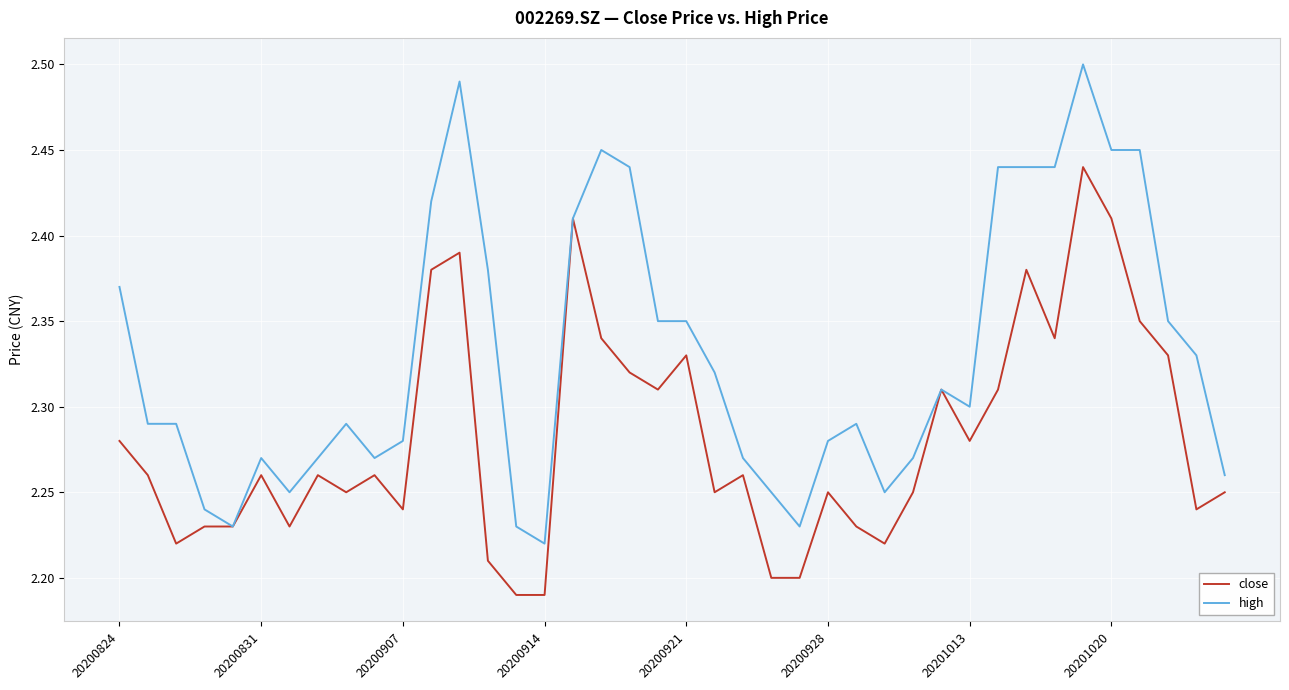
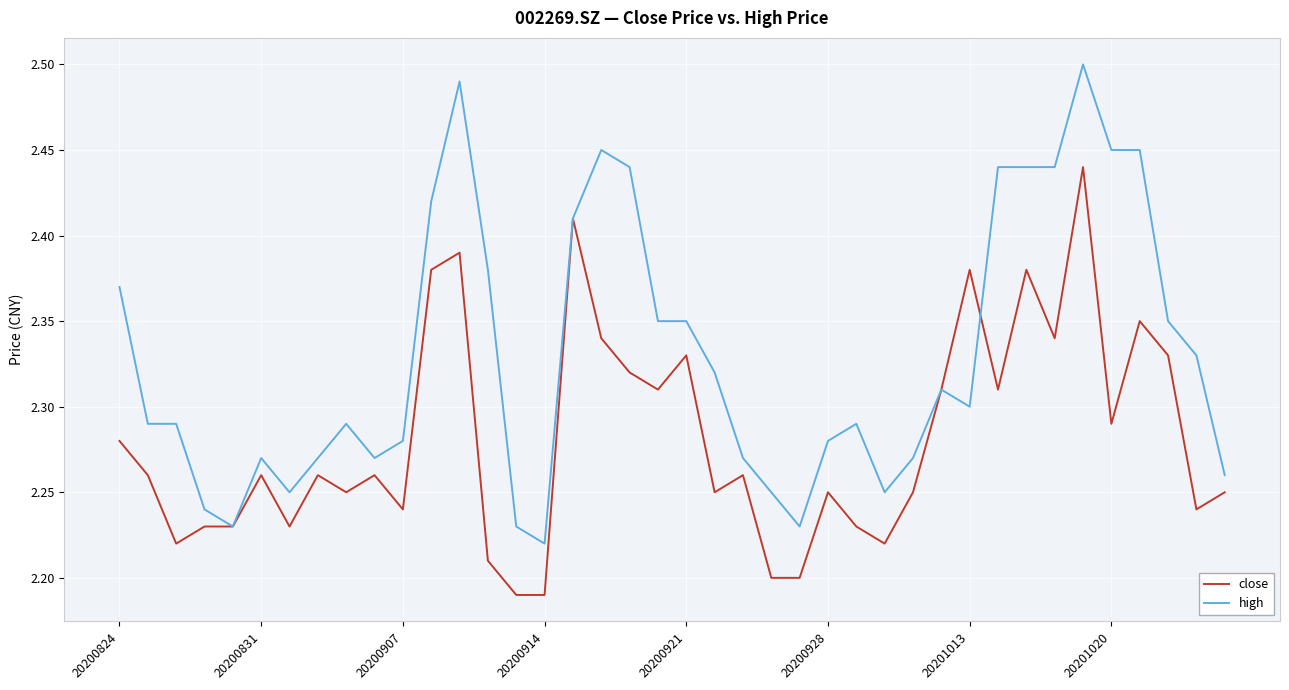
close, 20201013: 2.28 -> 2.38
close, 20201020: 2.41 -> 2.29
